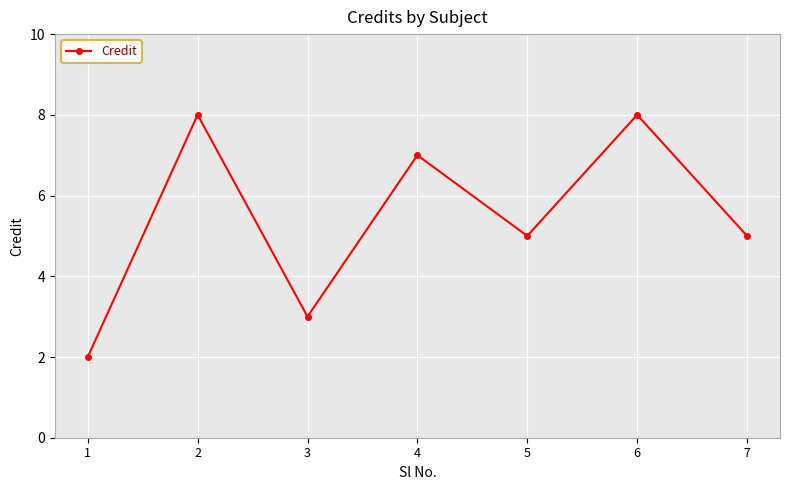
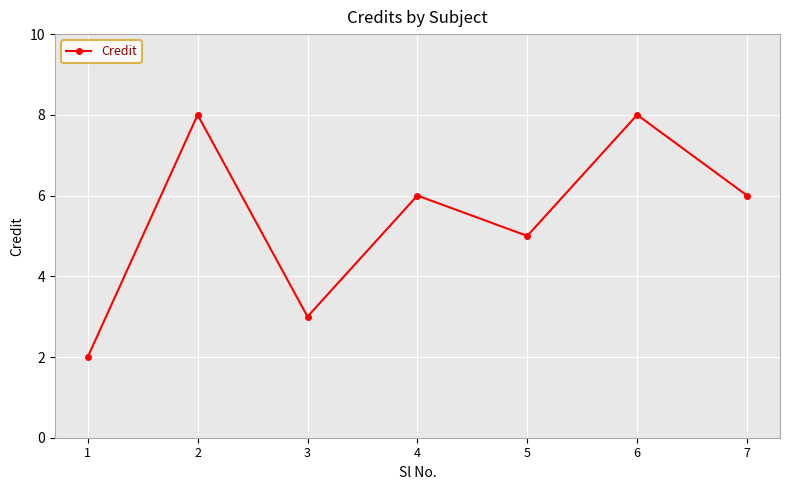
4: 7 -> 6
7: 5 -> 6
